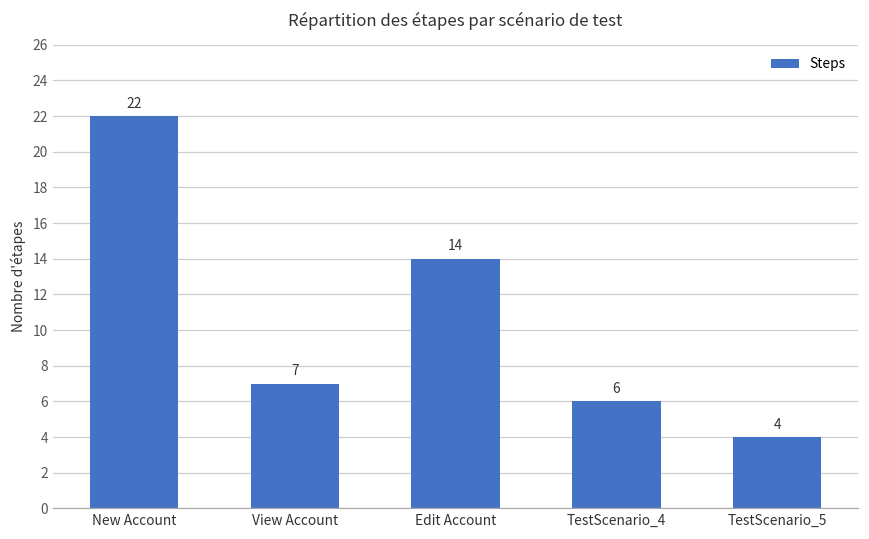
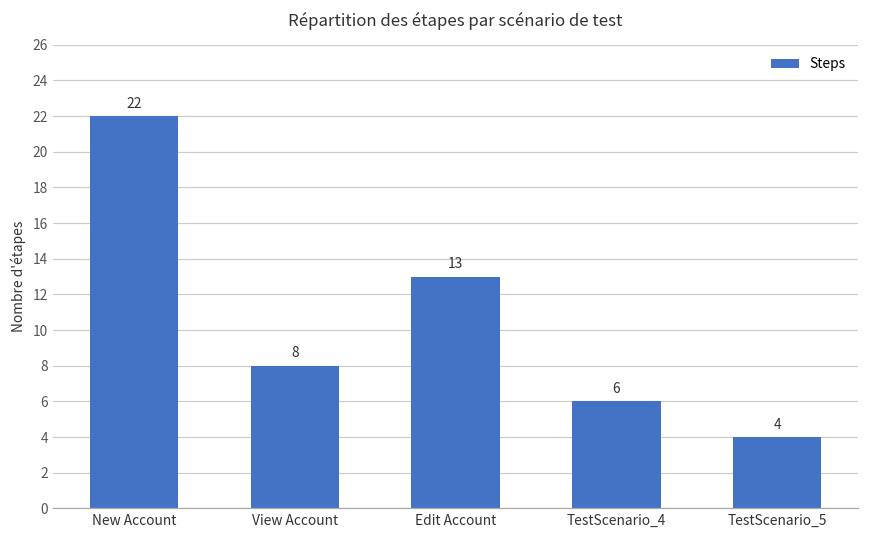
View Account: 7 -> 8
Edit Account: 14 -> 13
